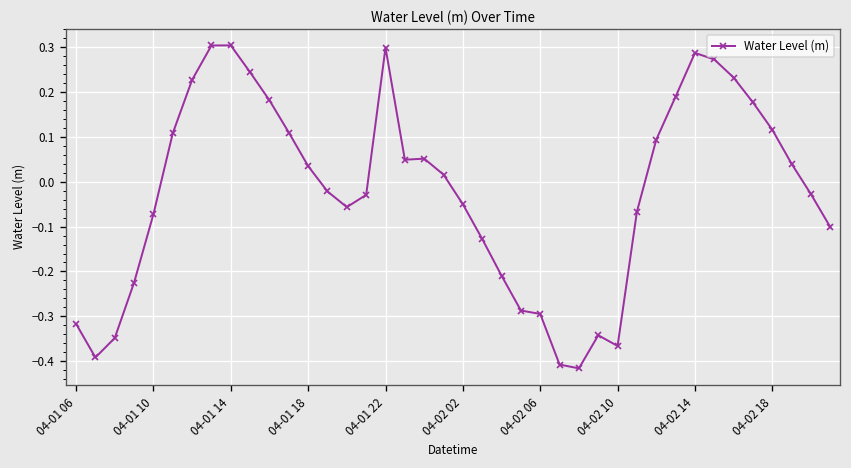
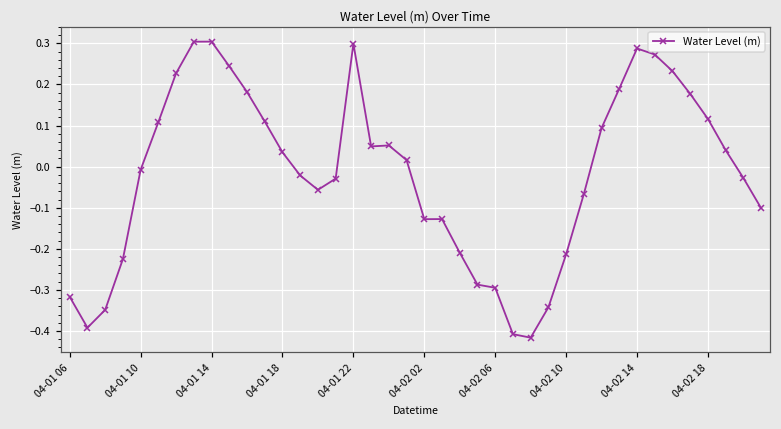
04-01 10: -0.07 -> -0.01
04-02 02: -0.05 -> -0.13
04-02 10: -0.37 -> -0.21
